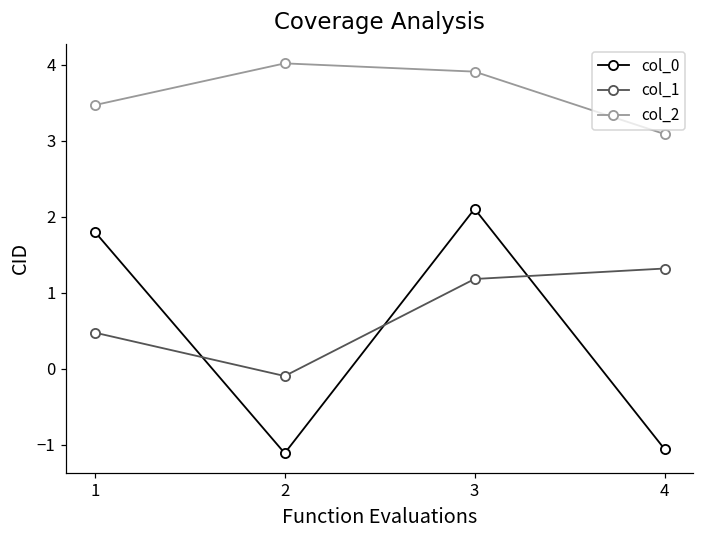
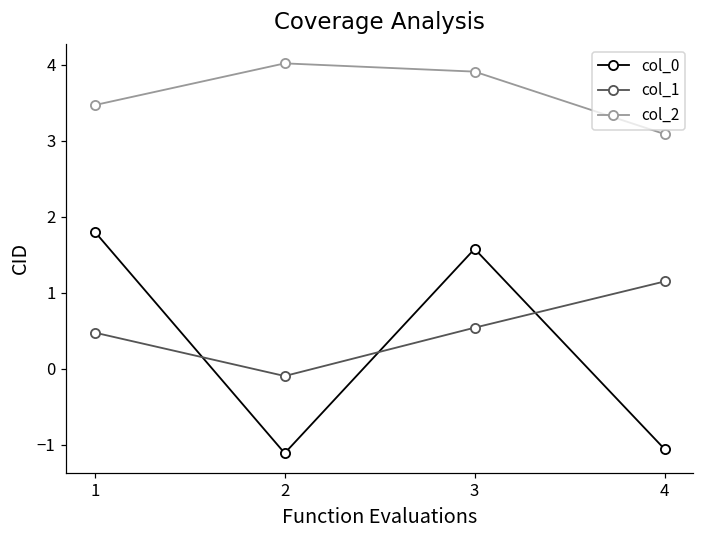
col_0, 3: 2.1 -> 1.6
col_1, 3: 1.2 -> 0.5
col_1, 4: 1.3 -> 1.1
